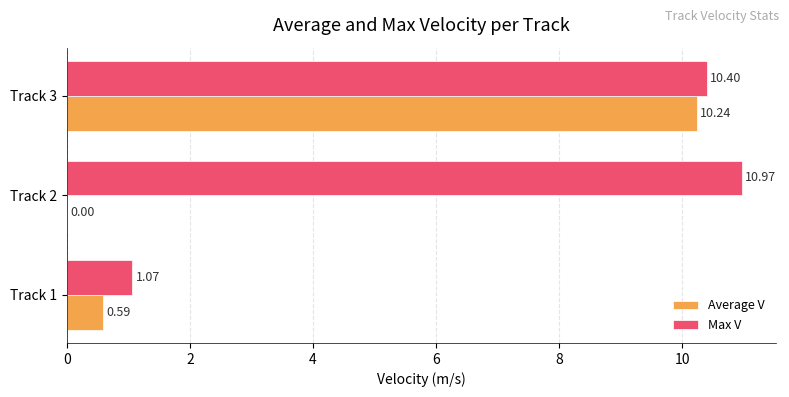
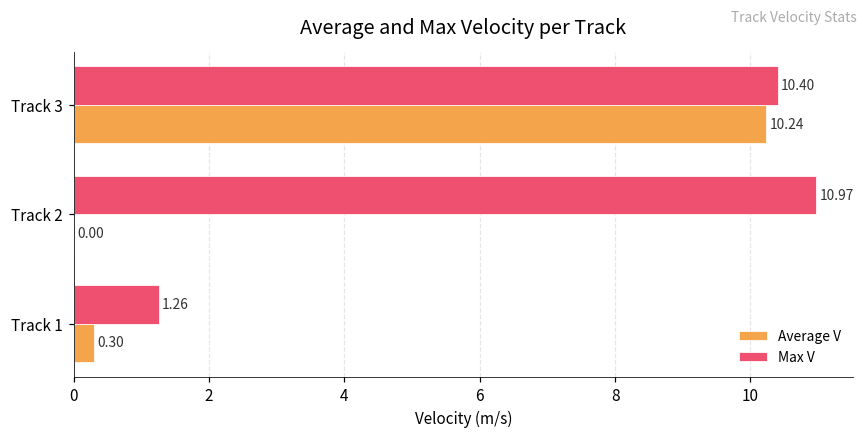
Max V, Track 1: 1.07 -> 1.26
Average V, Track 1: 0.59 -> 0.30
